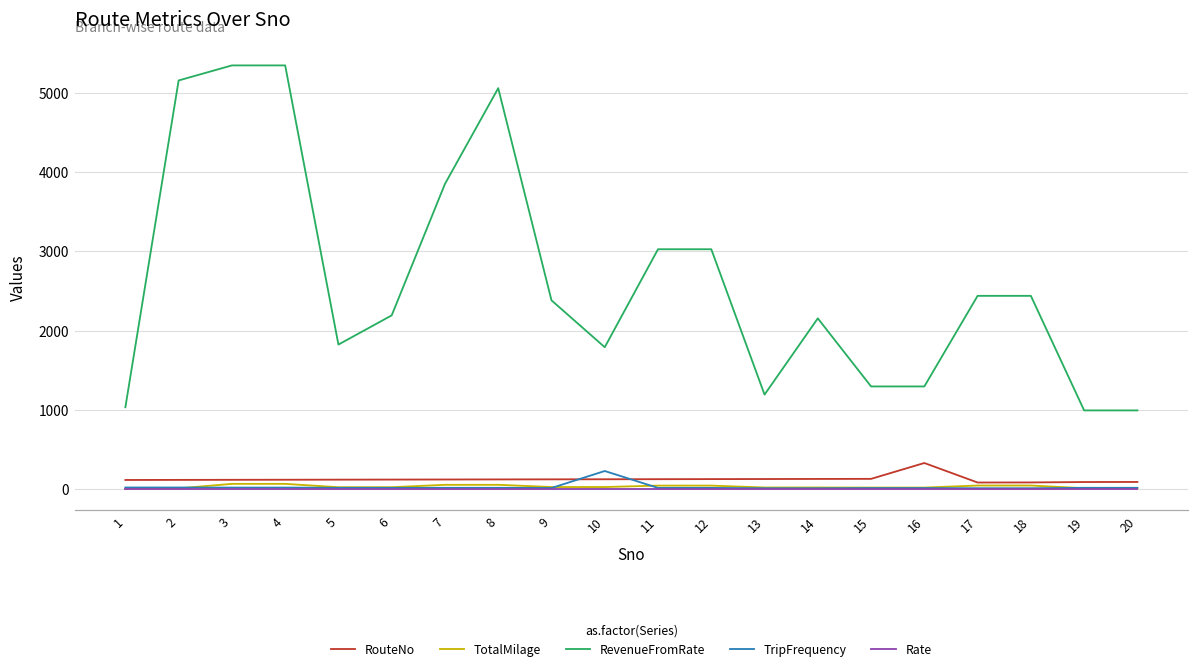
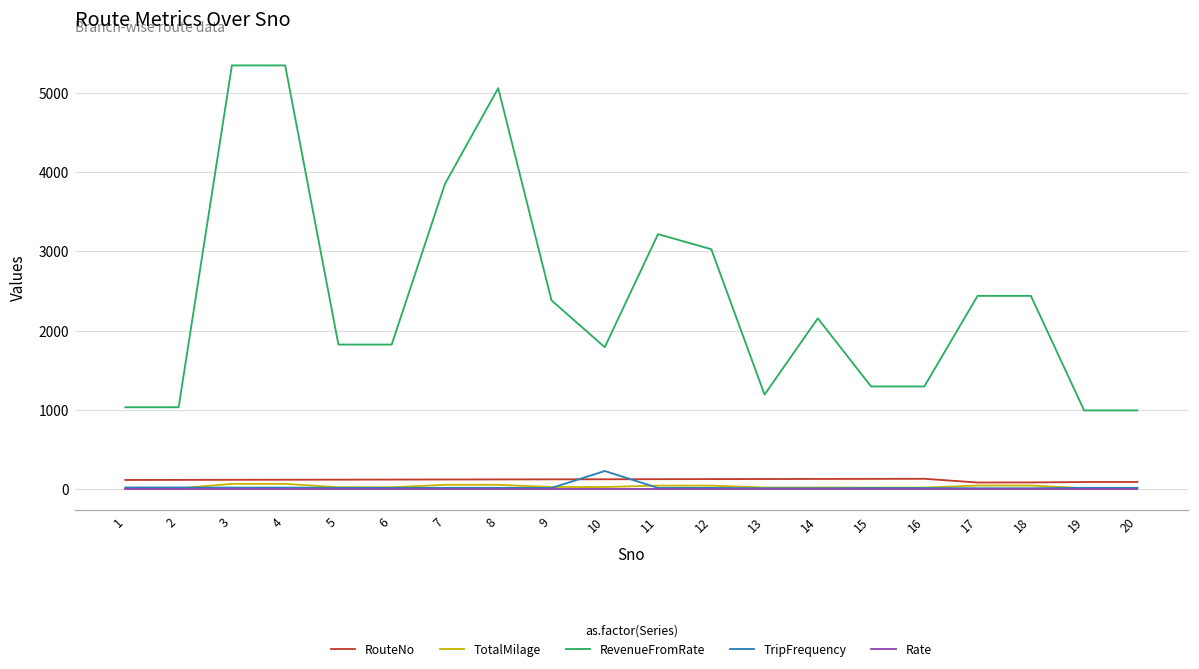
RevenueFromRate, 2: 5200 -> 1000
RevenueFromRate, 6: 2200 -> 1800
RevenueFromRate, 11: 3000 -> 3200
RouteNo, 16: 300 -> 100
